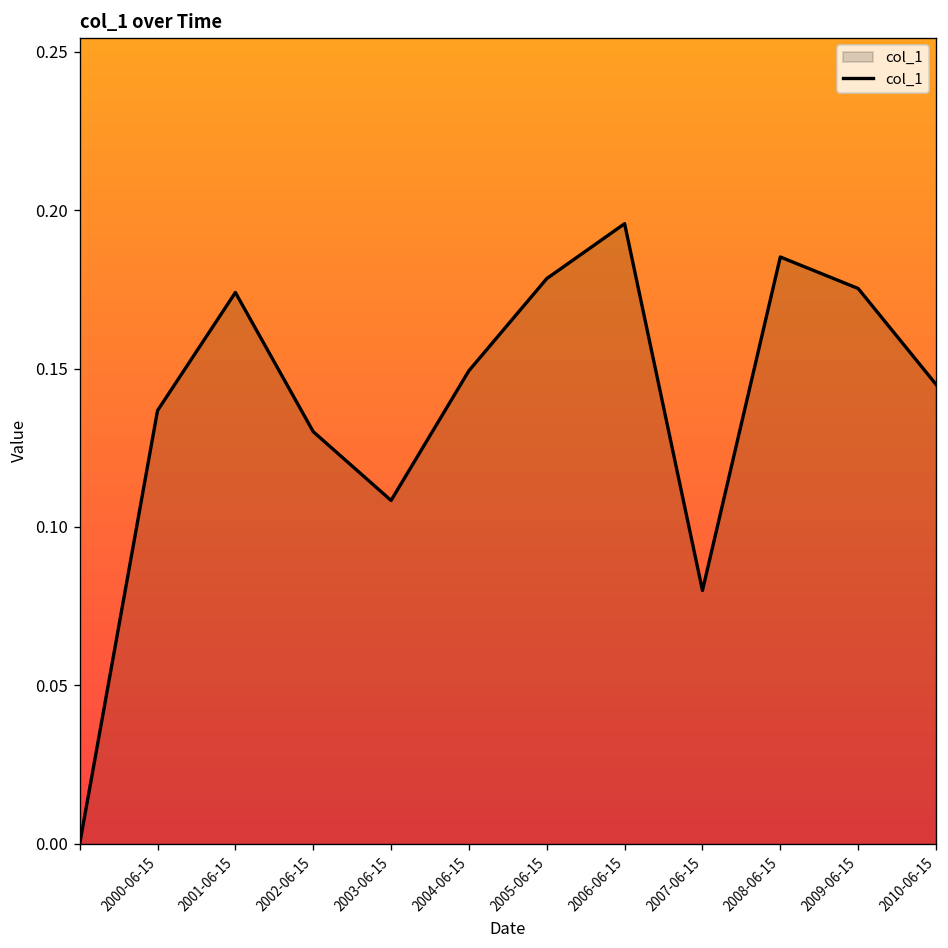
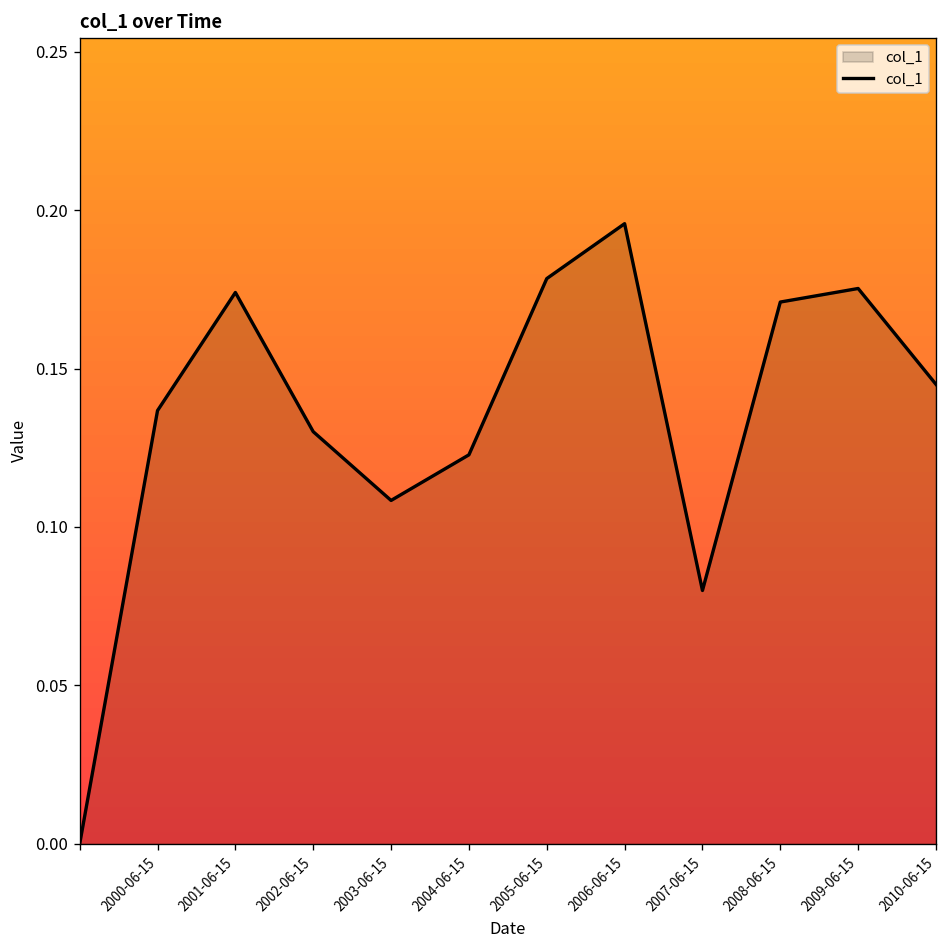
2004-06-15: 0.149 -> 0.123
2008-06-15: 0.185 -> 0.171
